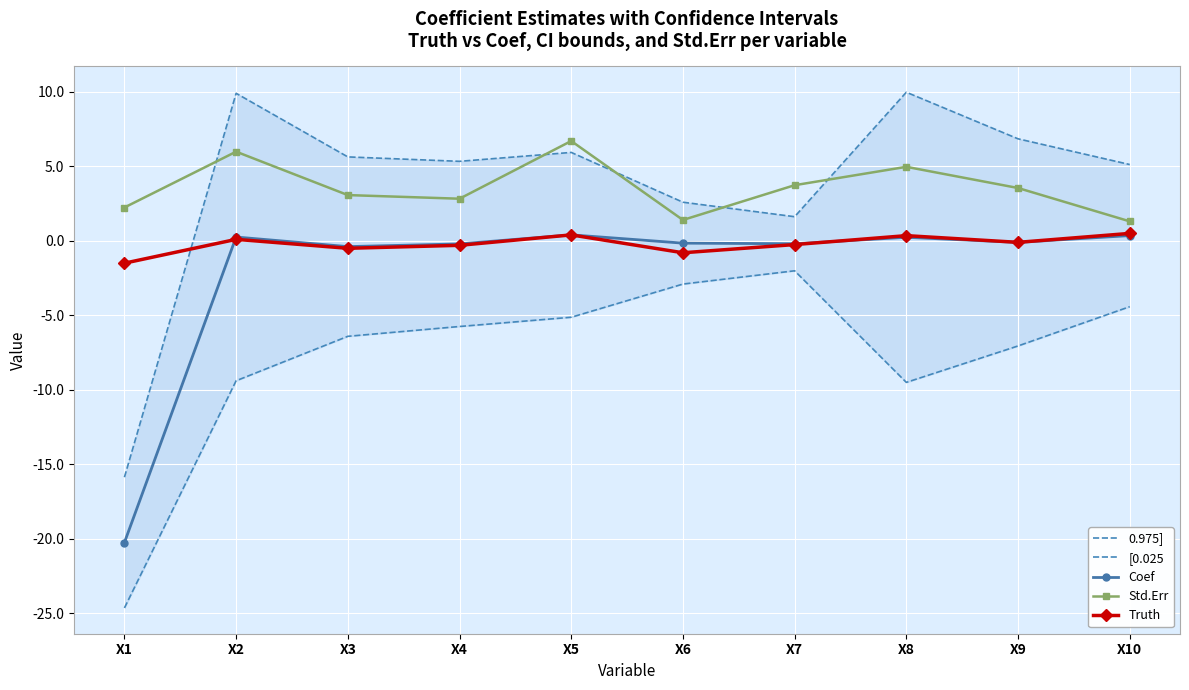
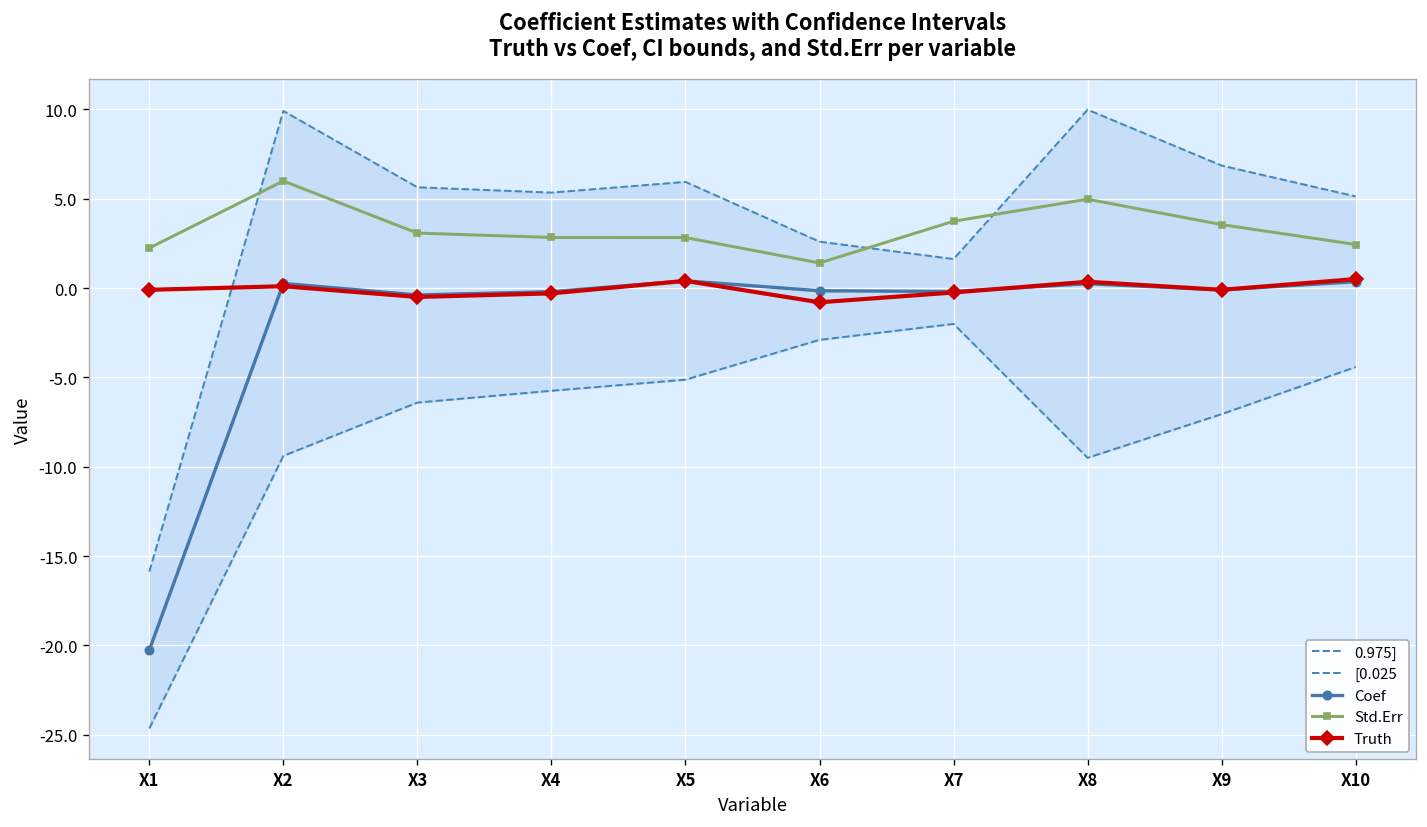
Truth, X1: -1.5 -> -0.1
Std.Err, X5: 6.7 -> 2.8
Std.Err, X10: 1.3 -> 2.4
